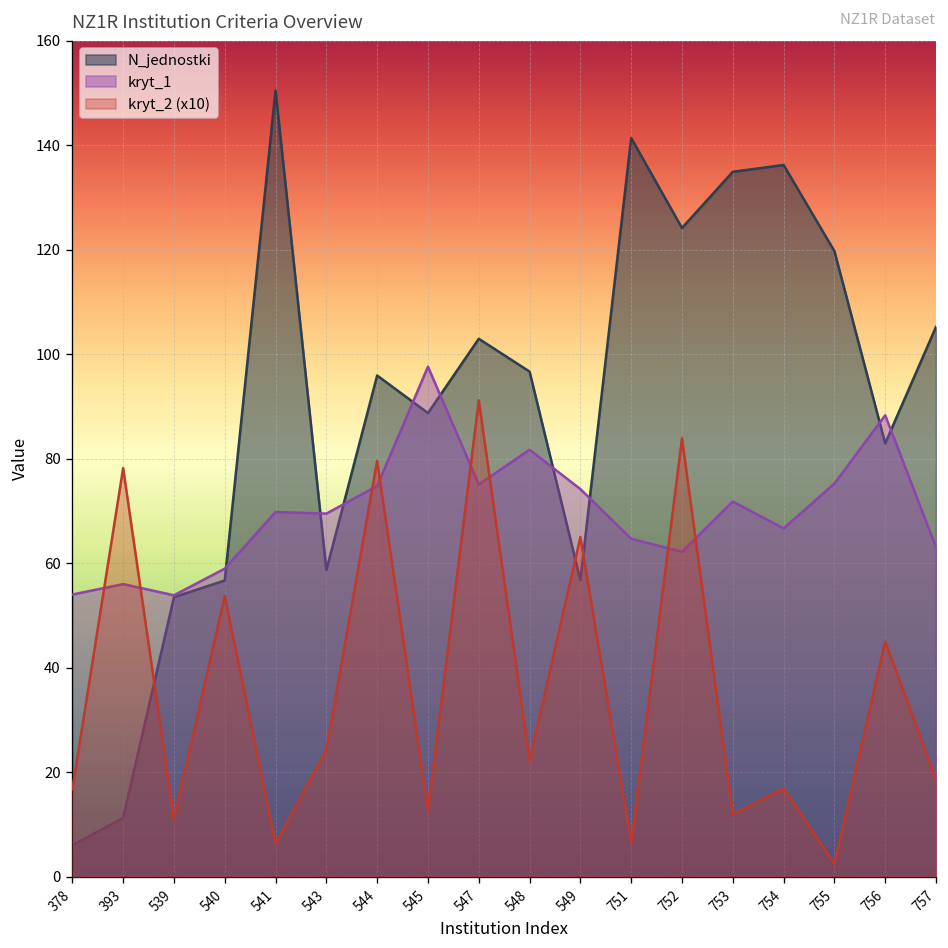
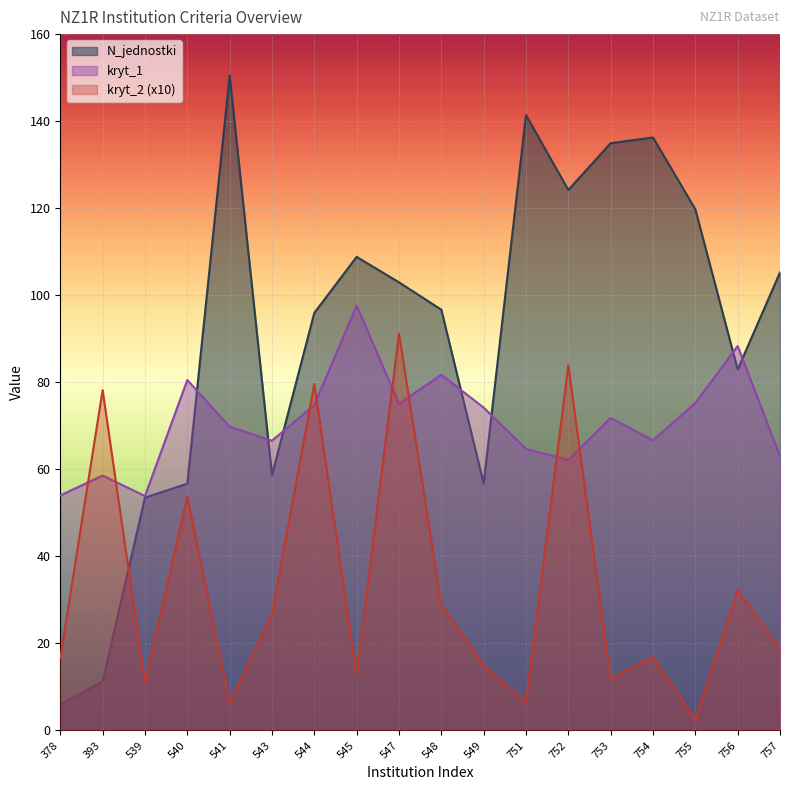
kryt_1, 393: 56 -> 59
kryt_1, 540: 59 -> 81
kryt_1, 543: 70 -> 67
kryt_2 (x10), 543: 24 -> 27
N_jednostki, 545: 89 -> 109
kryt_2 (x10), 548: 22 -> 29
kryt_2 (x10), 549: 65 -> 15
kryt_2 (x10), 756: 45 -> 32
